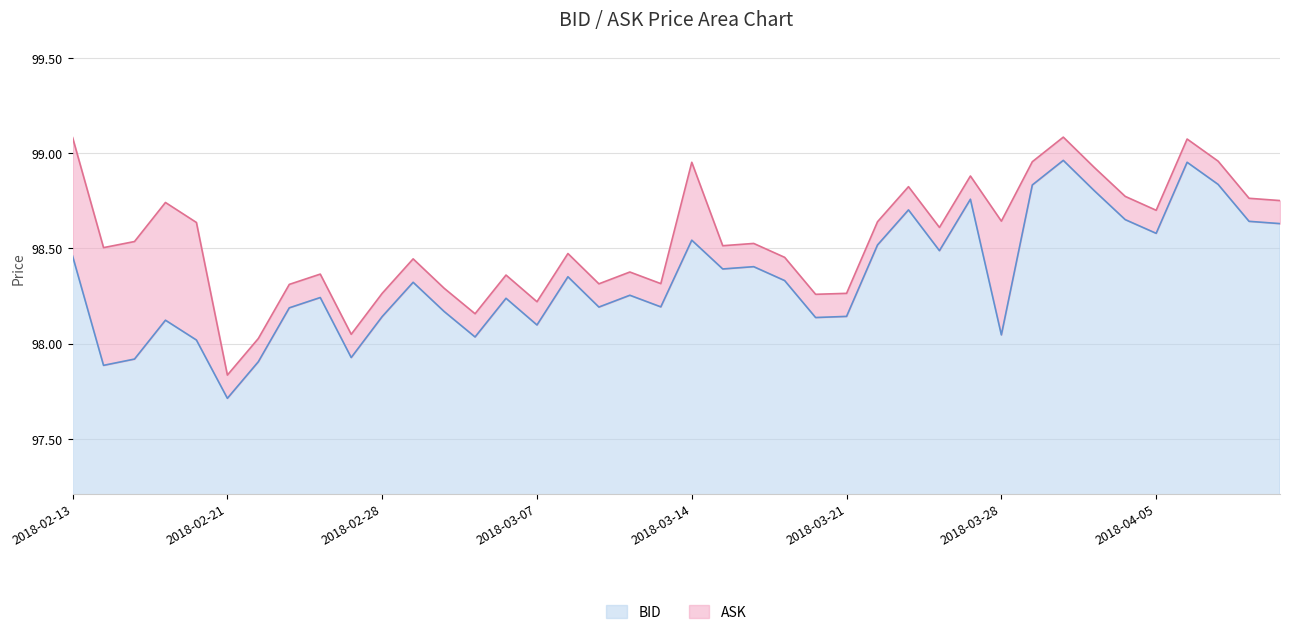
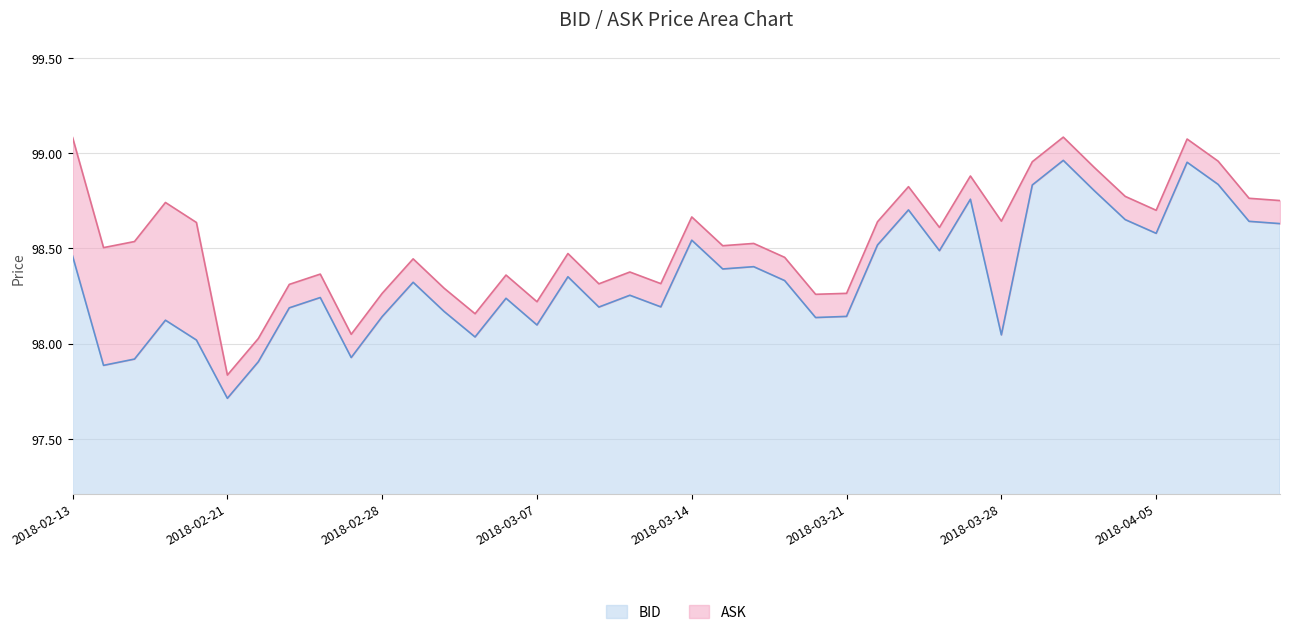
ASK, 2018-03-14: 98.95 -> 98.67
